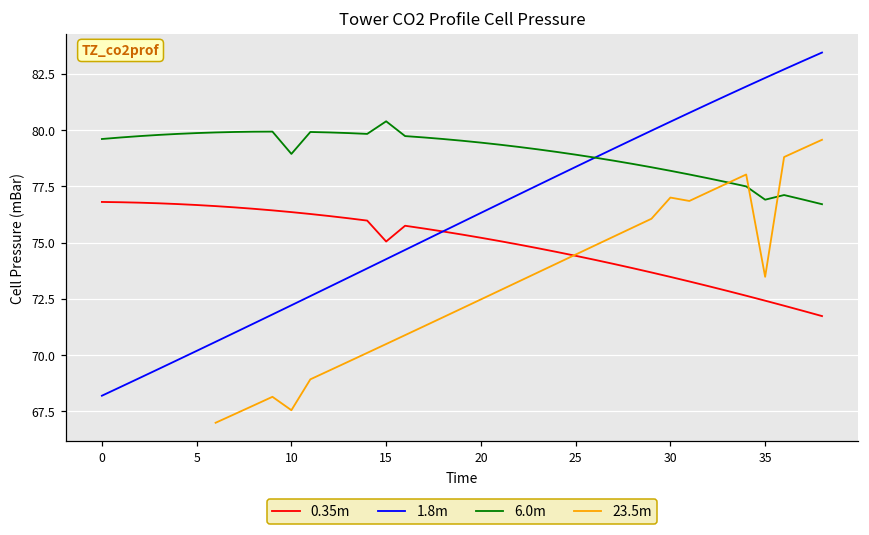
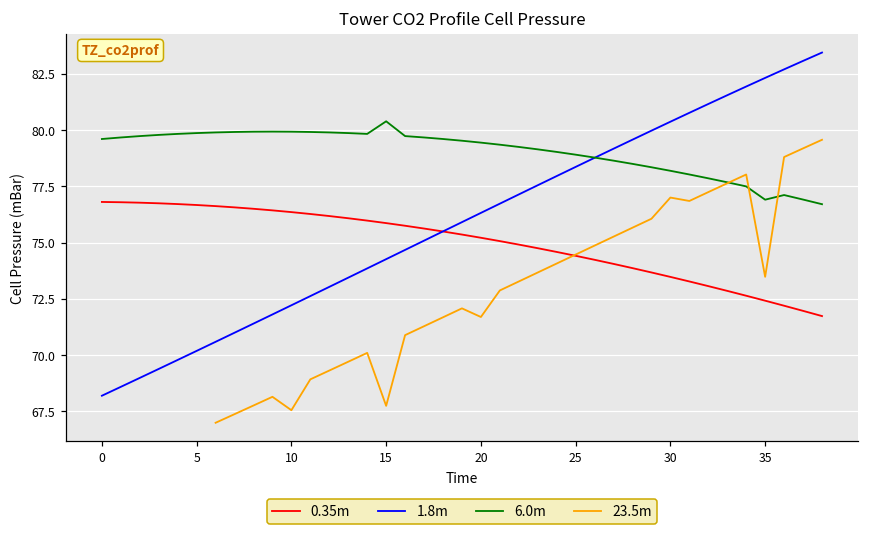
6.0m, 10: 78.9 -> 79.9
0.35m, 15: 75.1 -> 75.9
23.5m, 15: 70.5 -> 67.7
23.5m, 20: 72.5 -> 71.7
